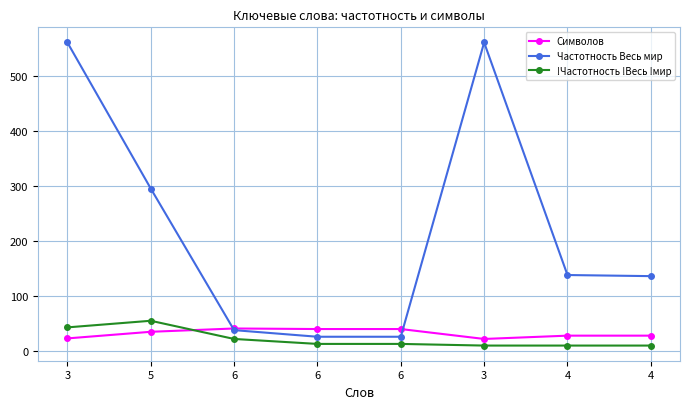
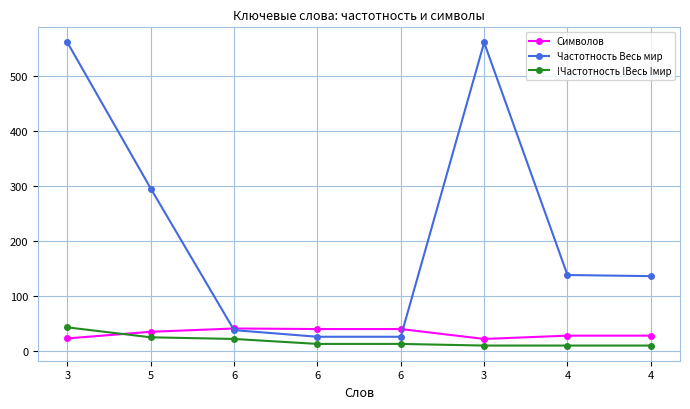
!Частотность !Весь !мир, 5: 60 -> 30
